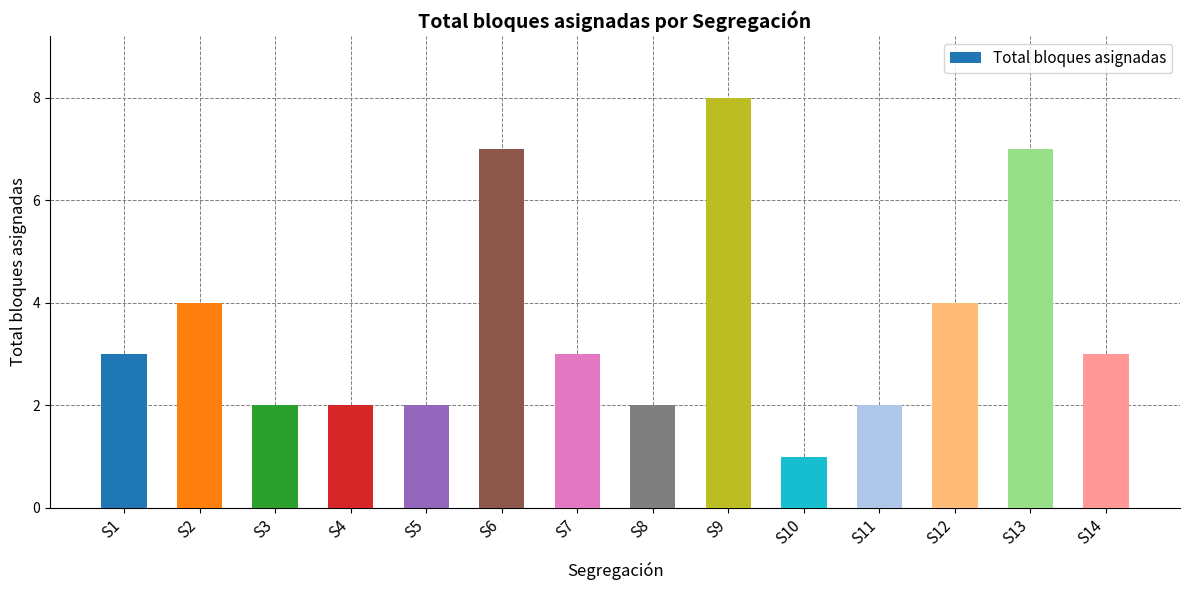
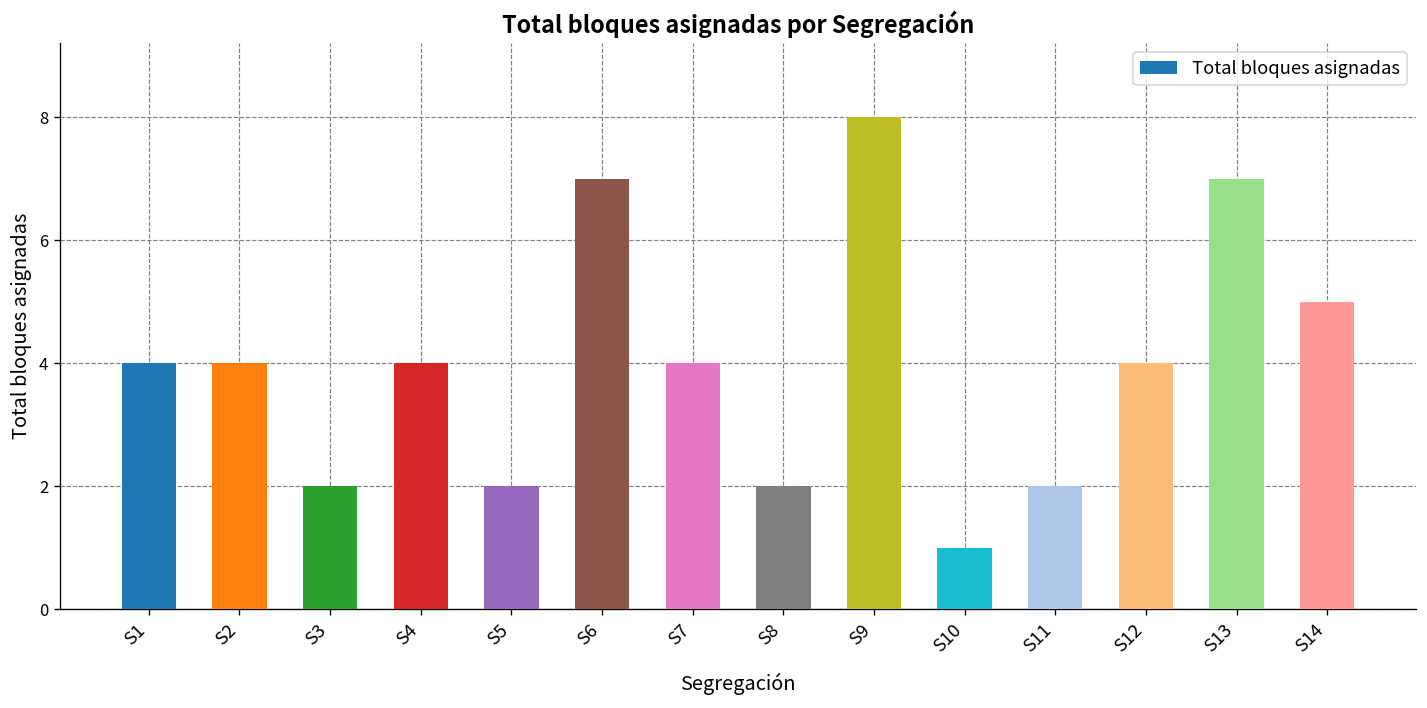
S1: 3 -> 4
S4: 2 -> 4
S7: 3 -> 4
S14: 3 -> 5
